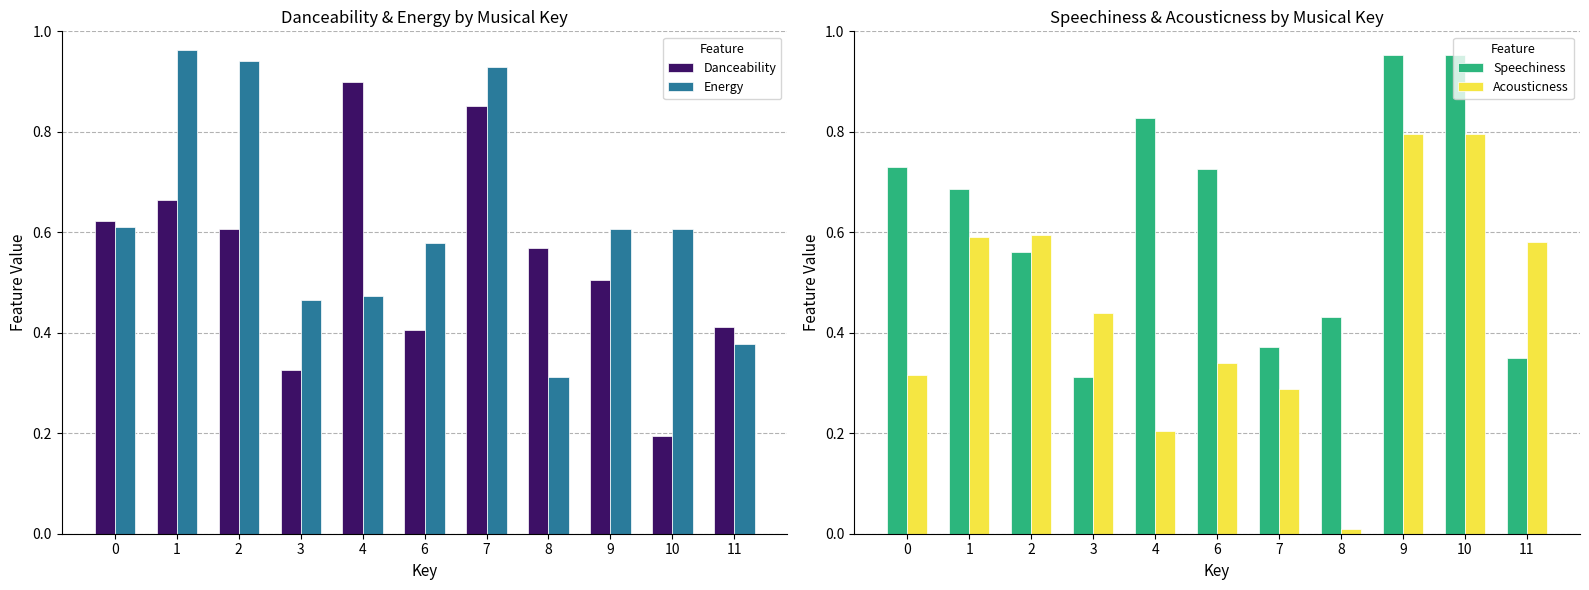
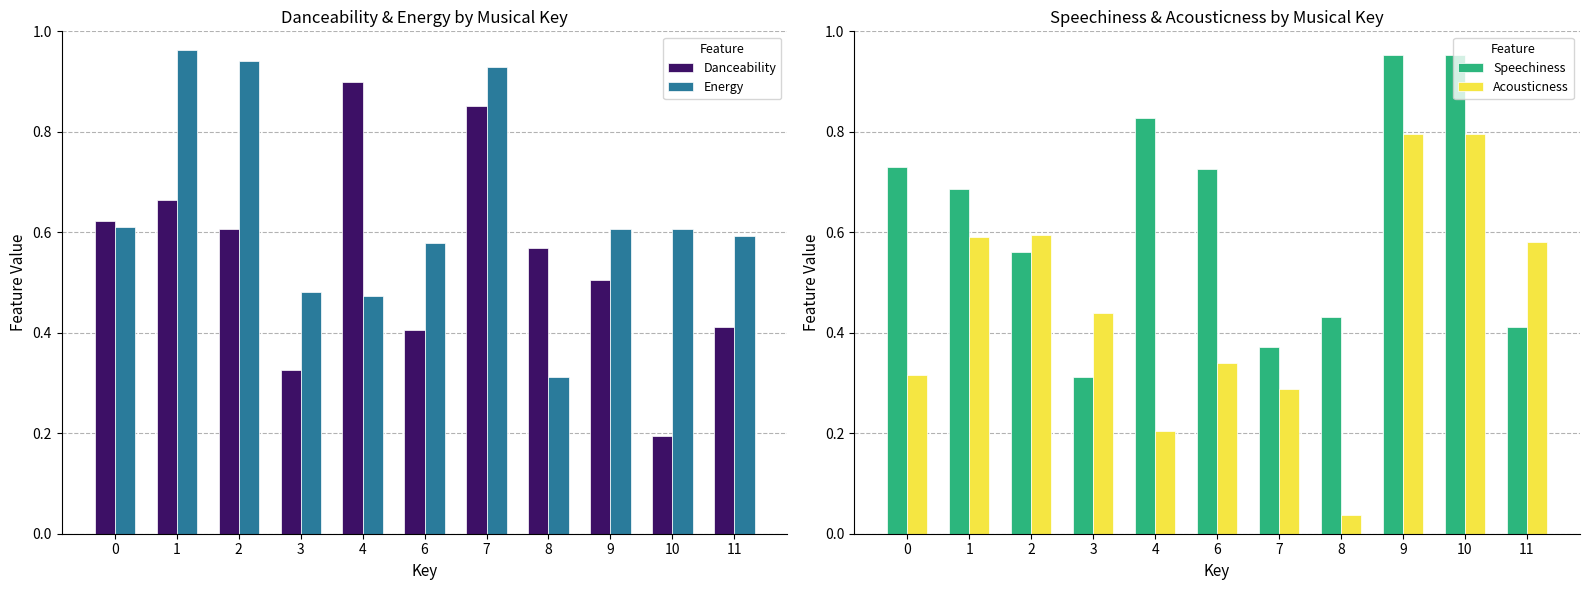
Danceability & Energy by Musical Key, Energy, 3: 0.47 -> 0.48
Danceability & Energy by Musical Key, Energy, 11: 0.38 -> 0.59
Speechiness & Acousticness by Musical Key, Acousticness, 8: 0.01 -> 0.04
Speechiness & Acousticness by Musical Key, Speechiness, 11: 0.35 -> 0.41
